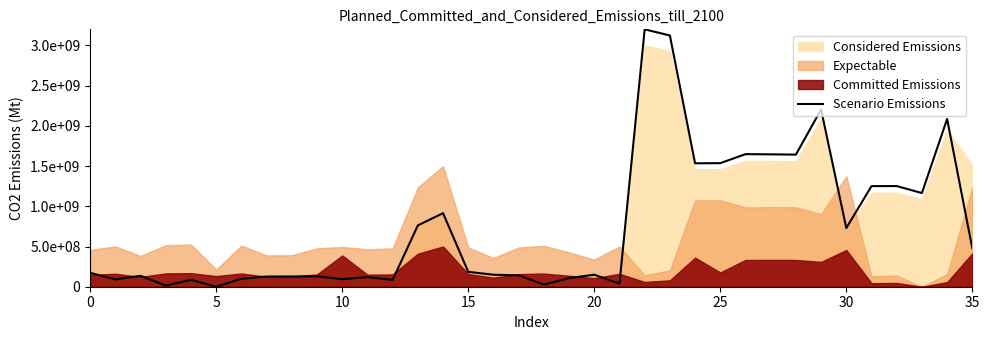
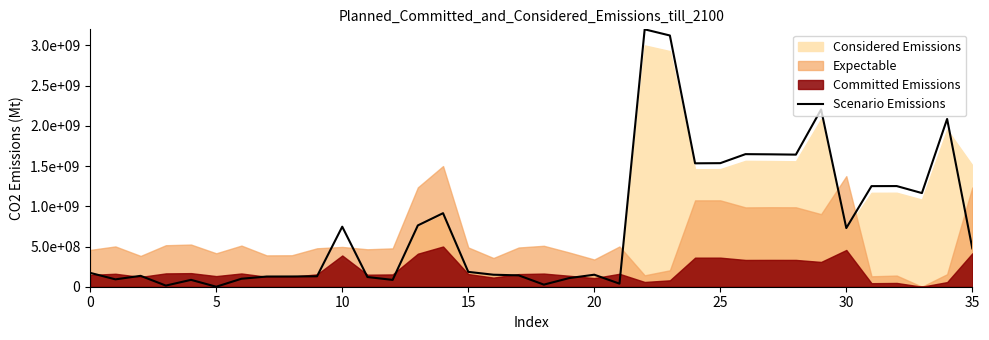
Expectable, 5: 200000000 -> 400000000
Scenario Emissions, 10: 100000000 -> 700000000
Committed Emissions, 25: 200000000 -> 400000000
